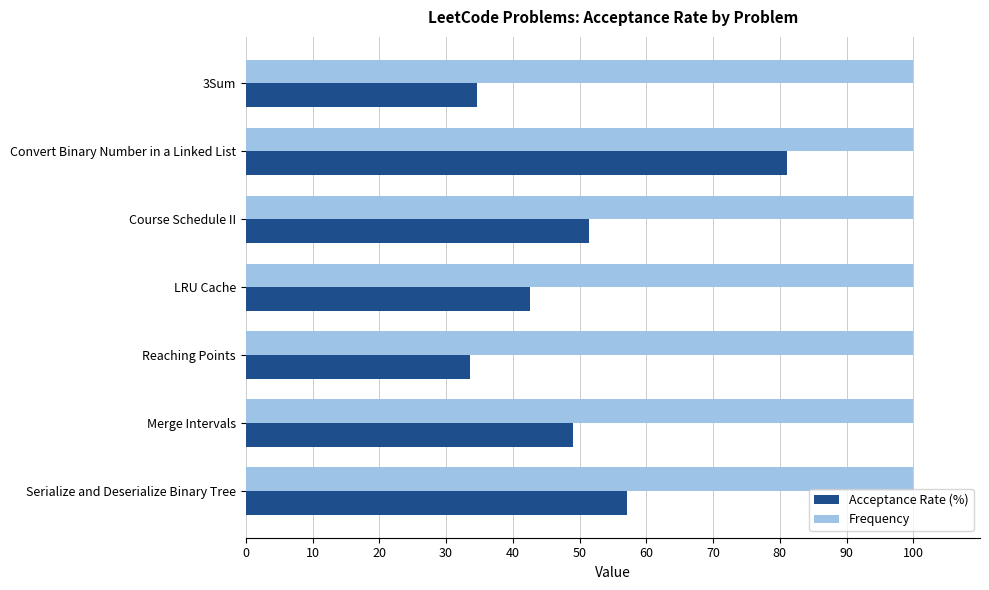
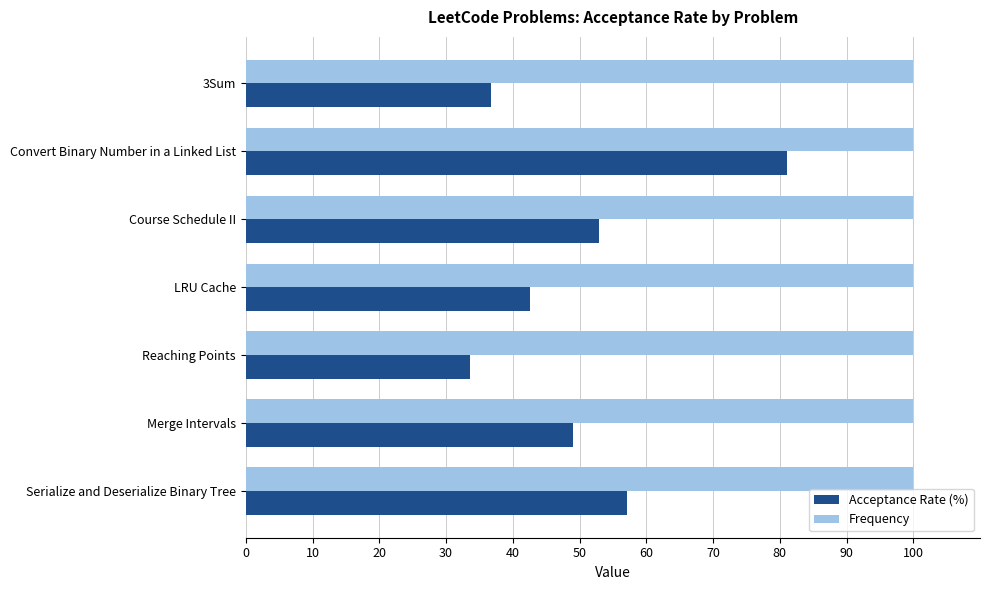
Acceptance Rate (%), 3Sum: 35 -> 37
Acceptance Rate (%), Course Schedule II: 51 -> 53
